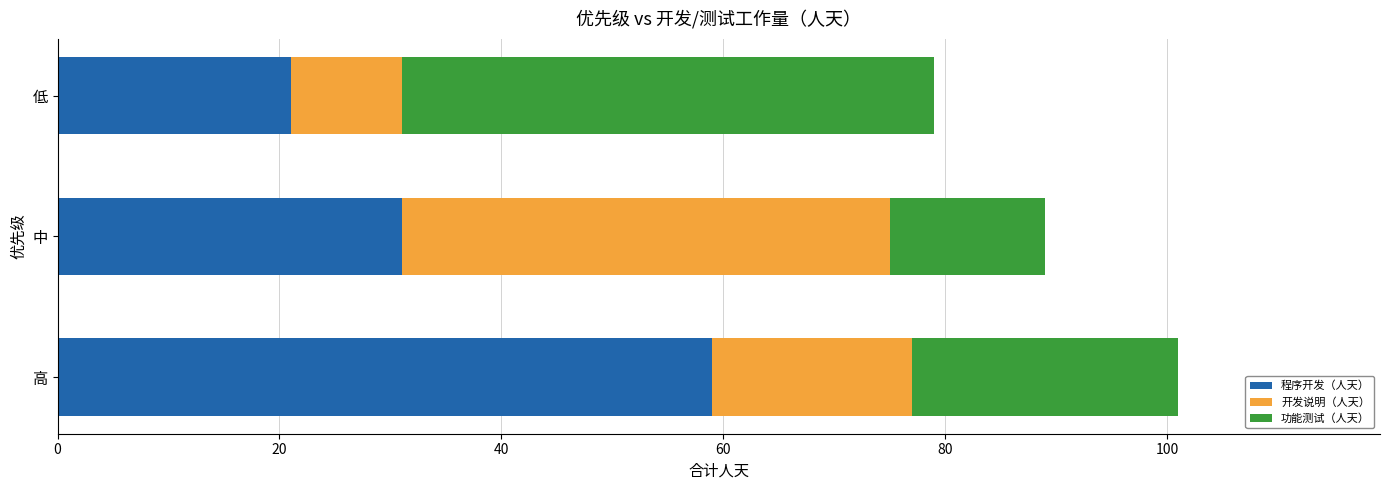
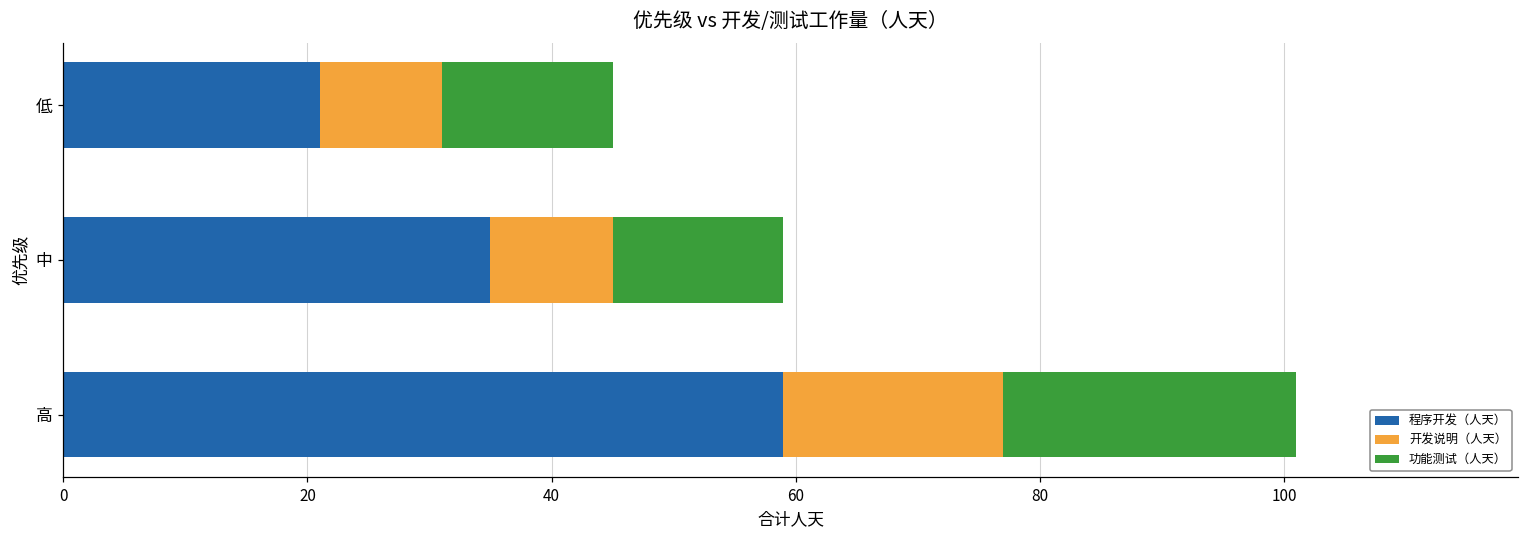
功能测试（人天）, 低: 48 -> 14
程序开发（人天）, 中: 31 -> 35
开发说明（人天）, 中: 44 -> 10
